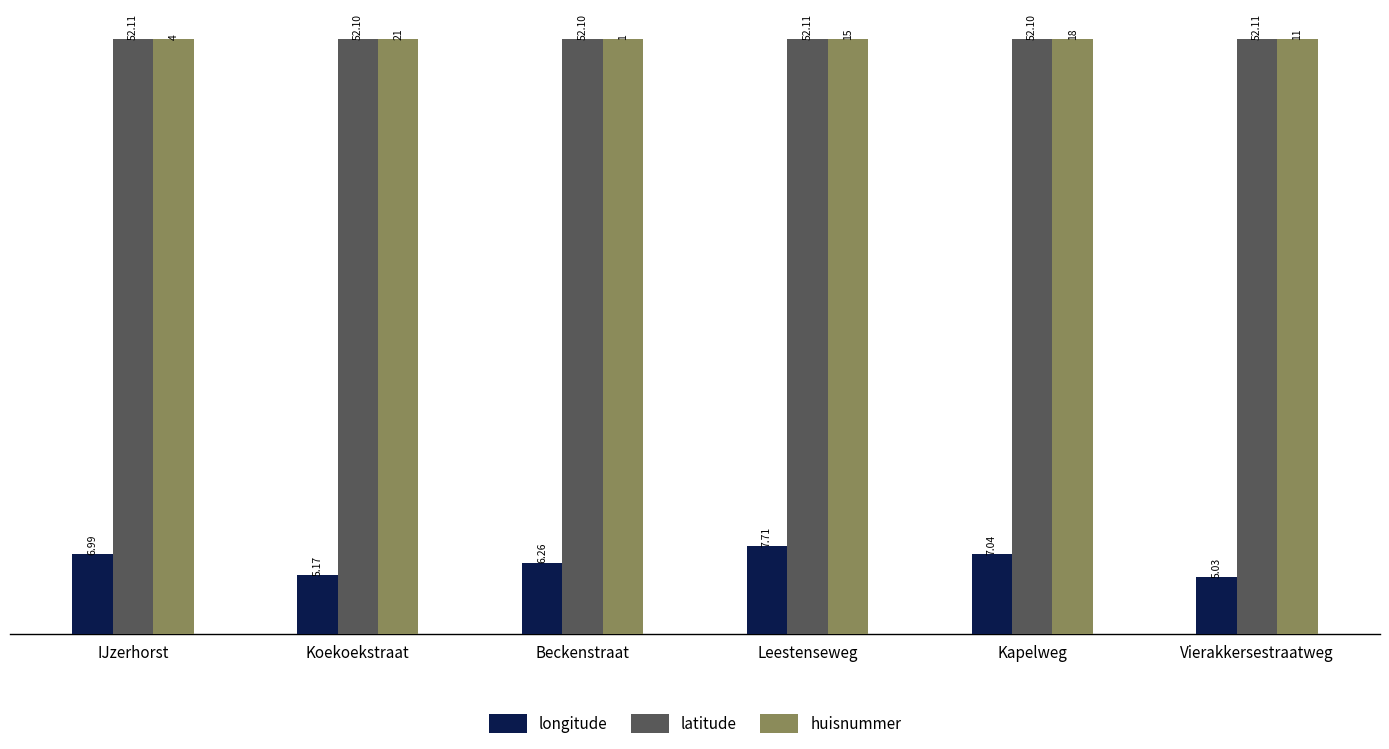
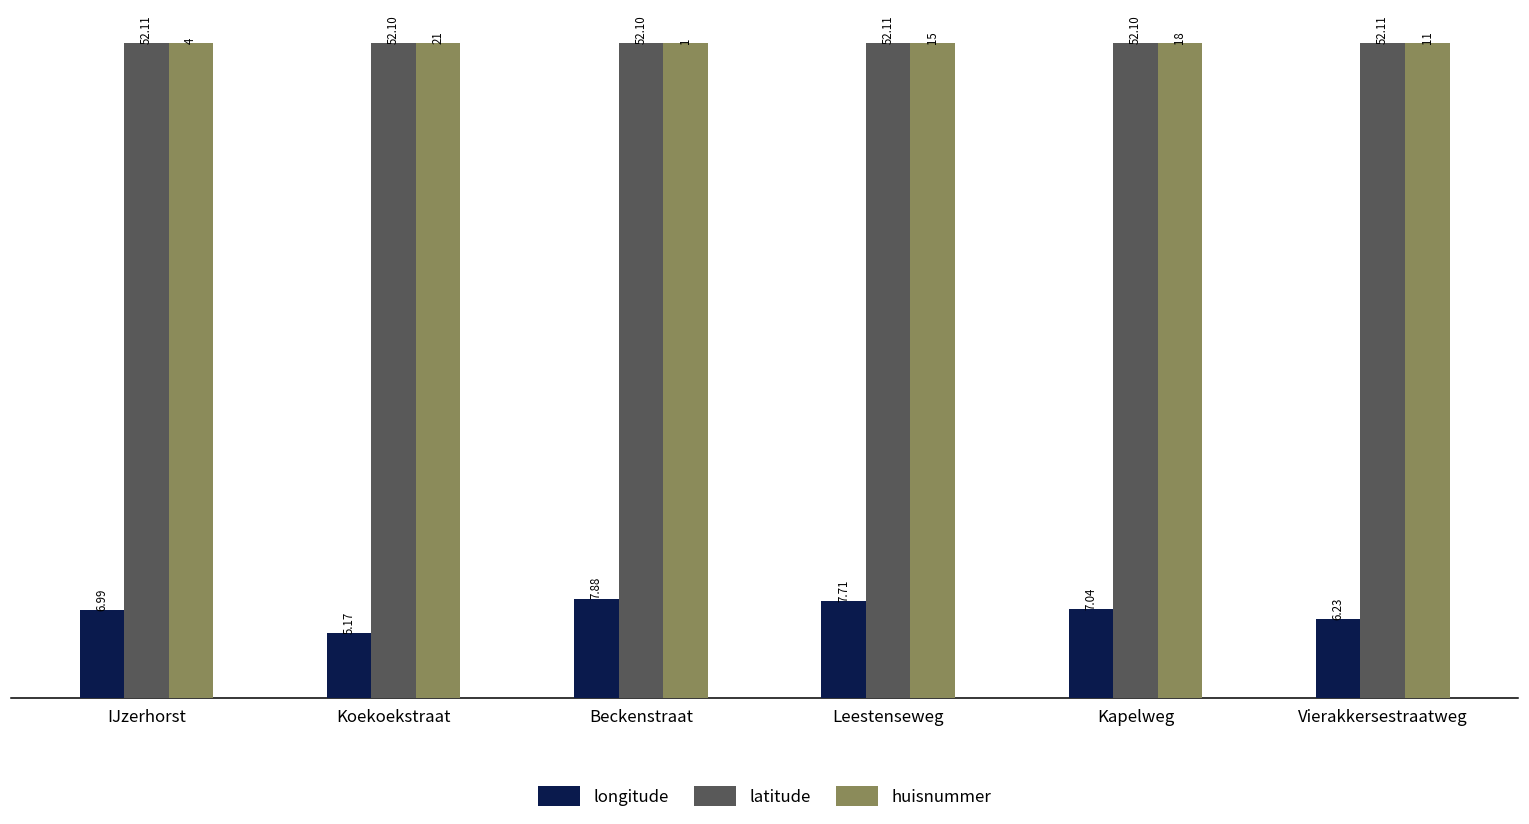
longitude, Beckenstraat: 6.26 -> 7.88
longitude, Vierakkersestraatweg: 5.03 -> 6.23
